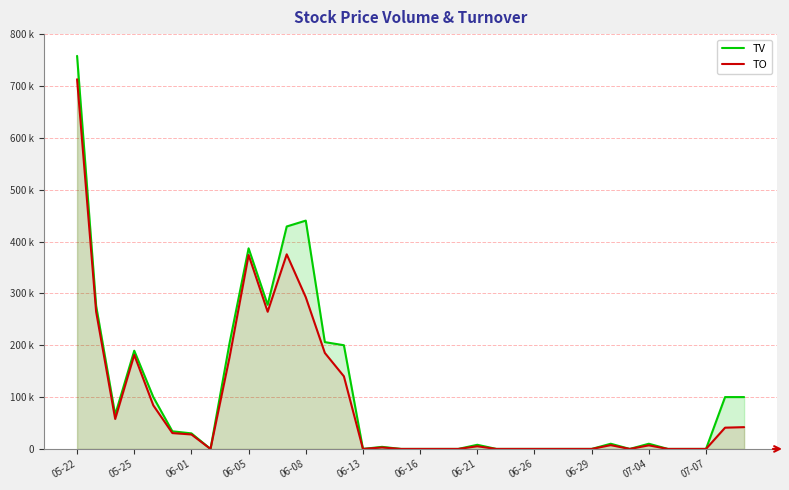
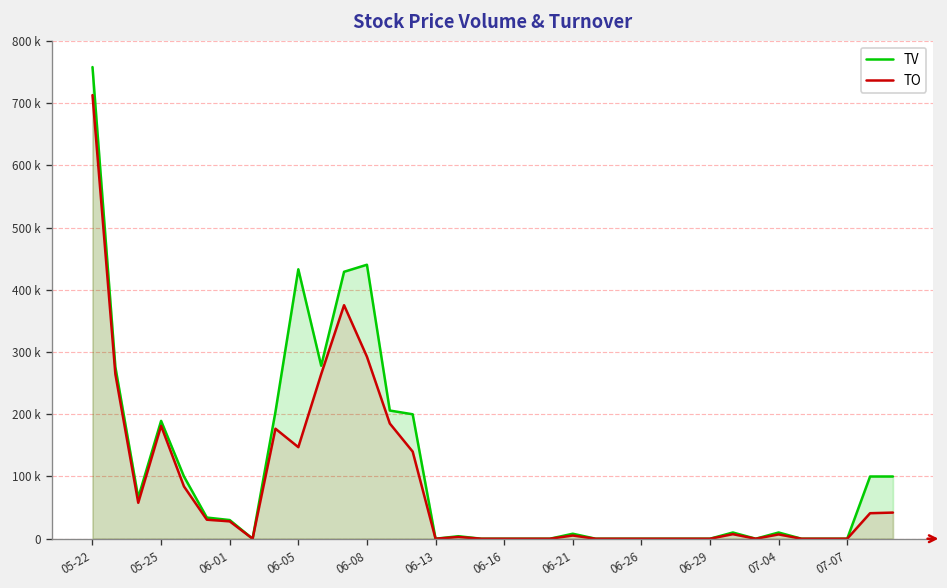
TV, 06-05: 390000 -> 430000
TO, 06-05: 370000 -> 150000
